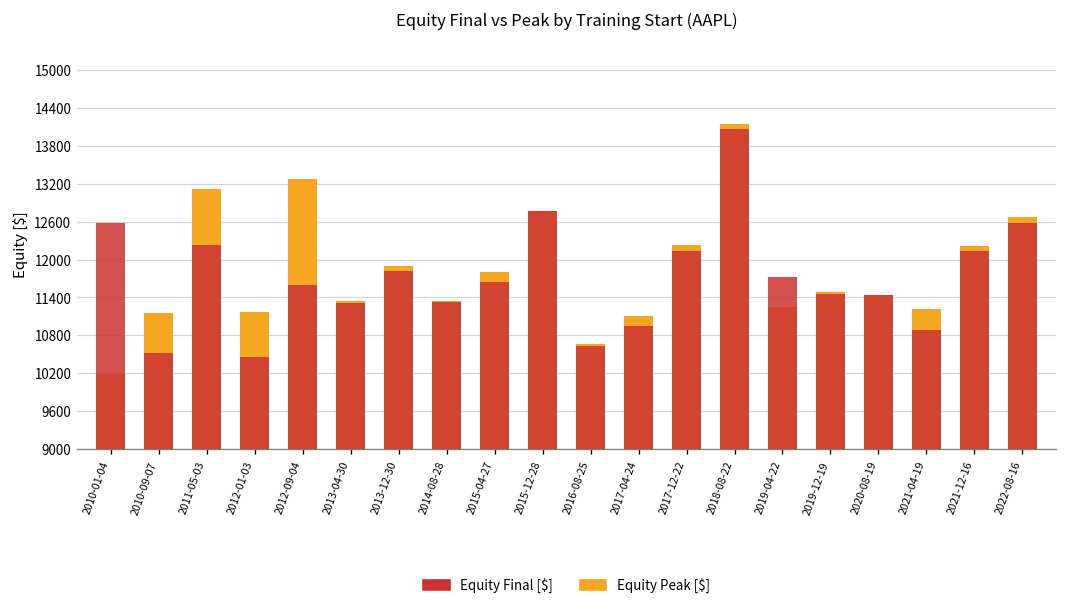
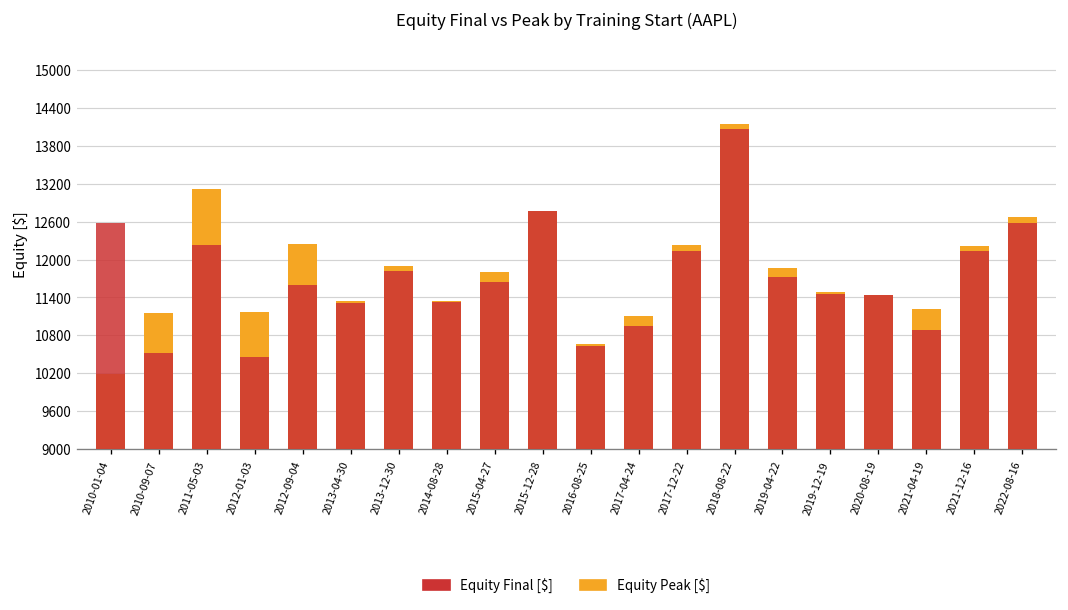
Equity Peak [$], 2012-09-04: 13300 -> 12300
Equity Peak [$], 2019-04-22: 11200 -> 11900
